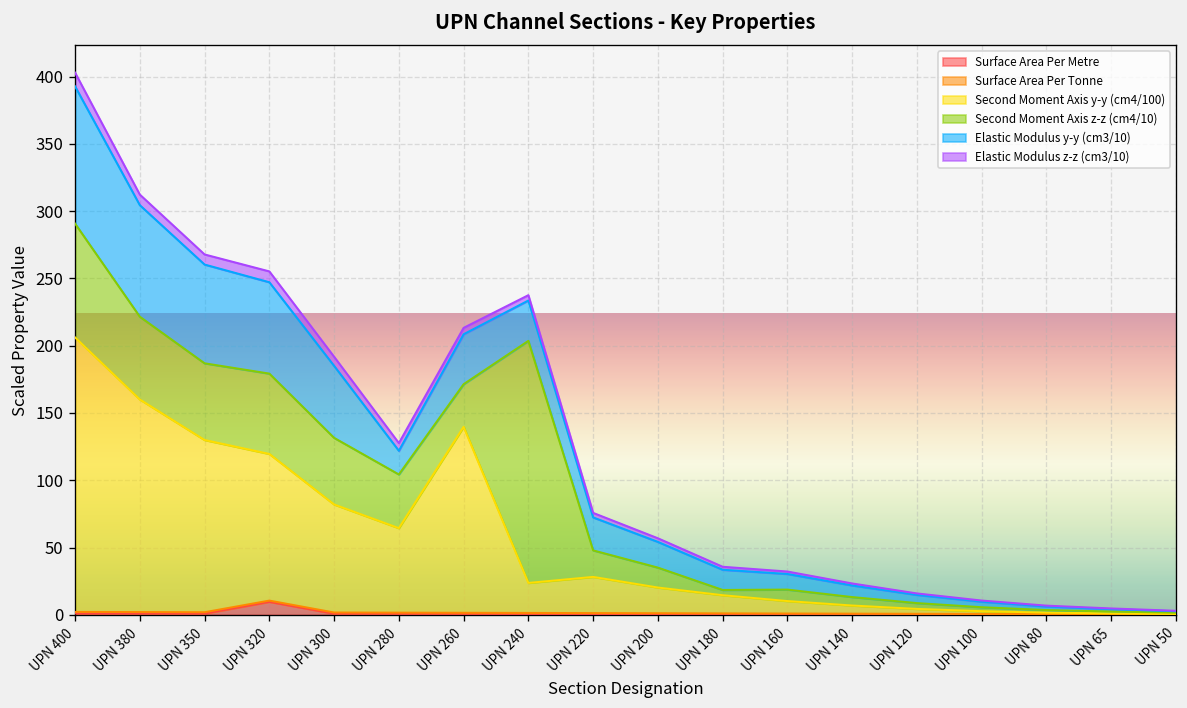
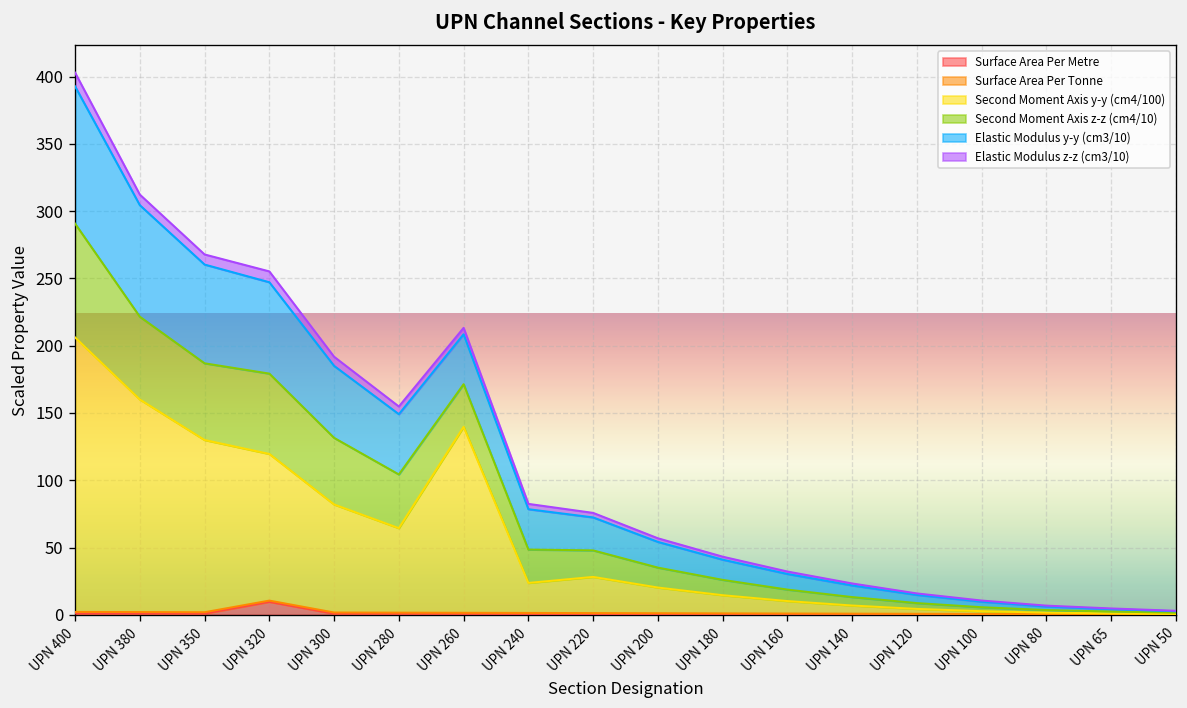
Elastic Modulus y-y (cm3/10), UPN 280: 18 -> 45
Second Moment Axis z-z (cm4/10), UPN 240: 180 -> 25
Second Moment Axis z-z (cm4/10), UPN 180: 4 -> 11
